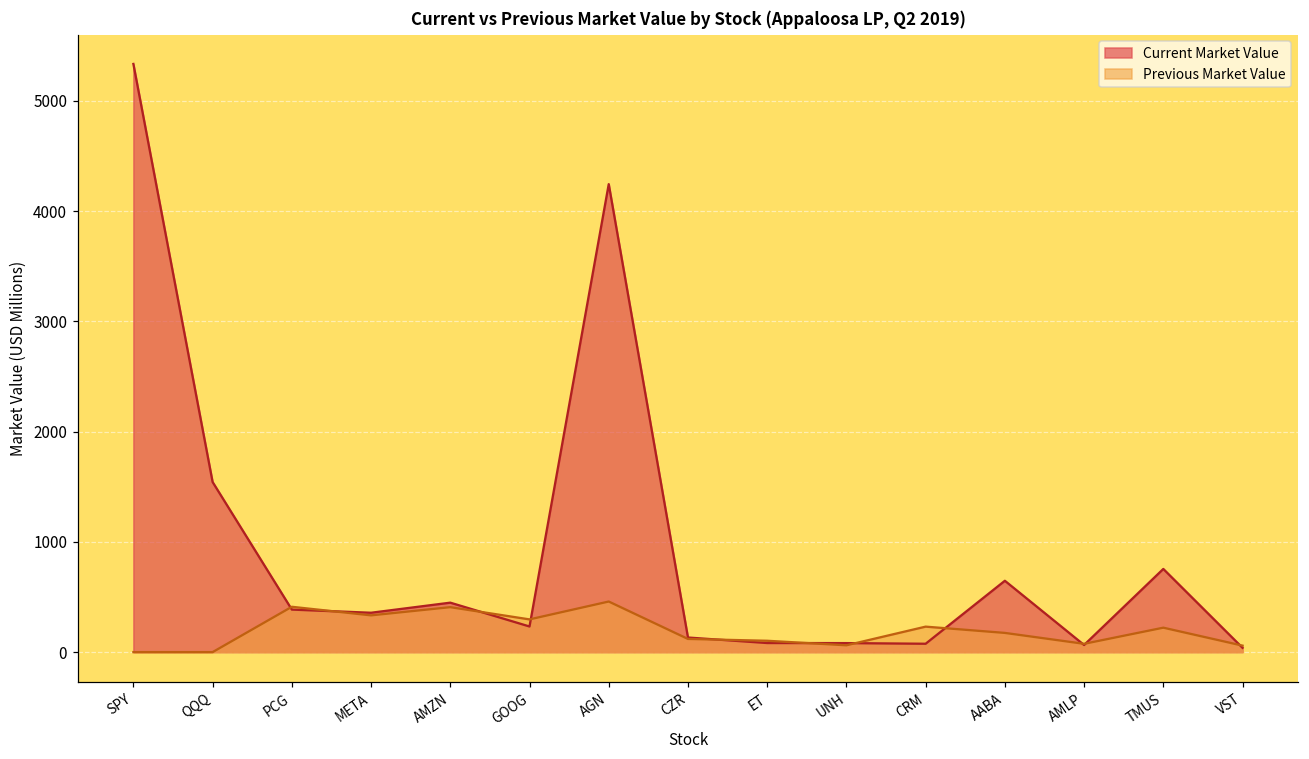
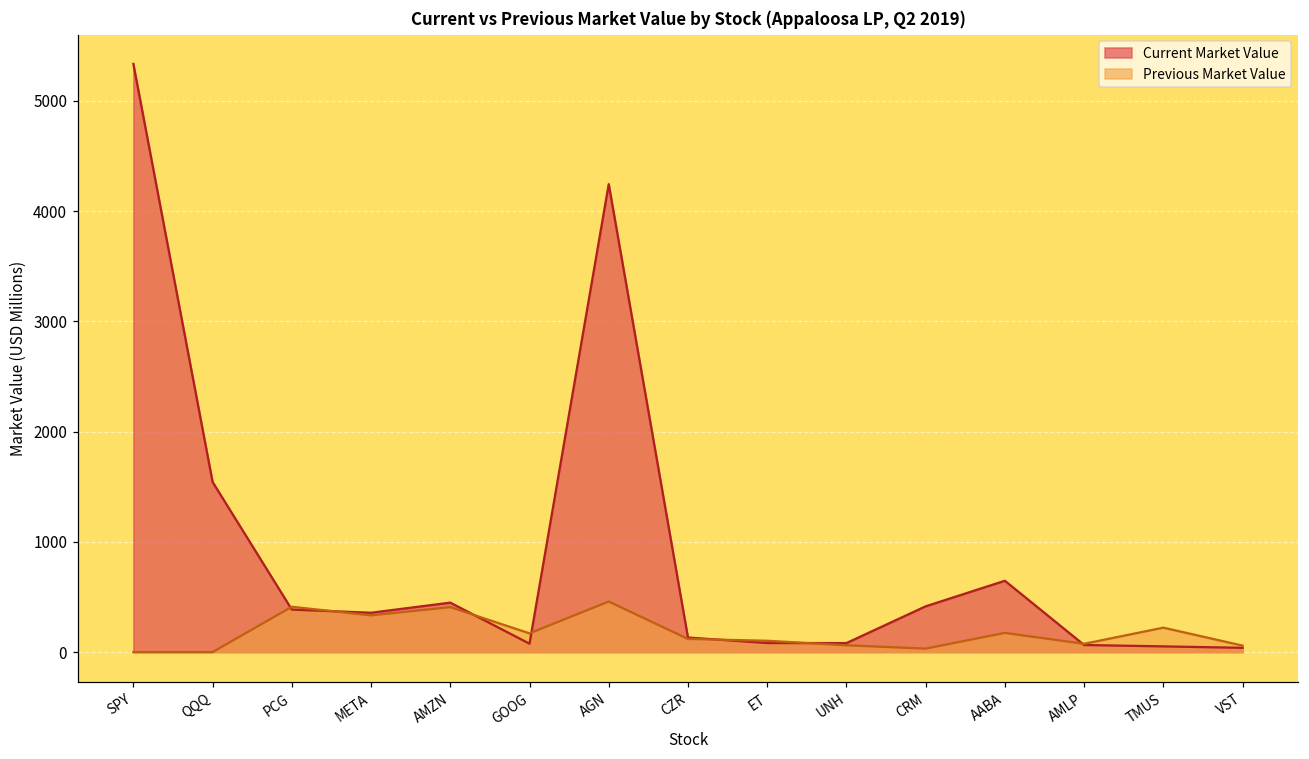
Current Market Value, GOOG: 230 -> 80
Previous Market Value, GOOG: 300 -> 170
Current Market Value, CRM: 80 -> 420
Previous Market Value, CRM: 230 -> 30
Current Market Value, TMUS: 750 -> 50
